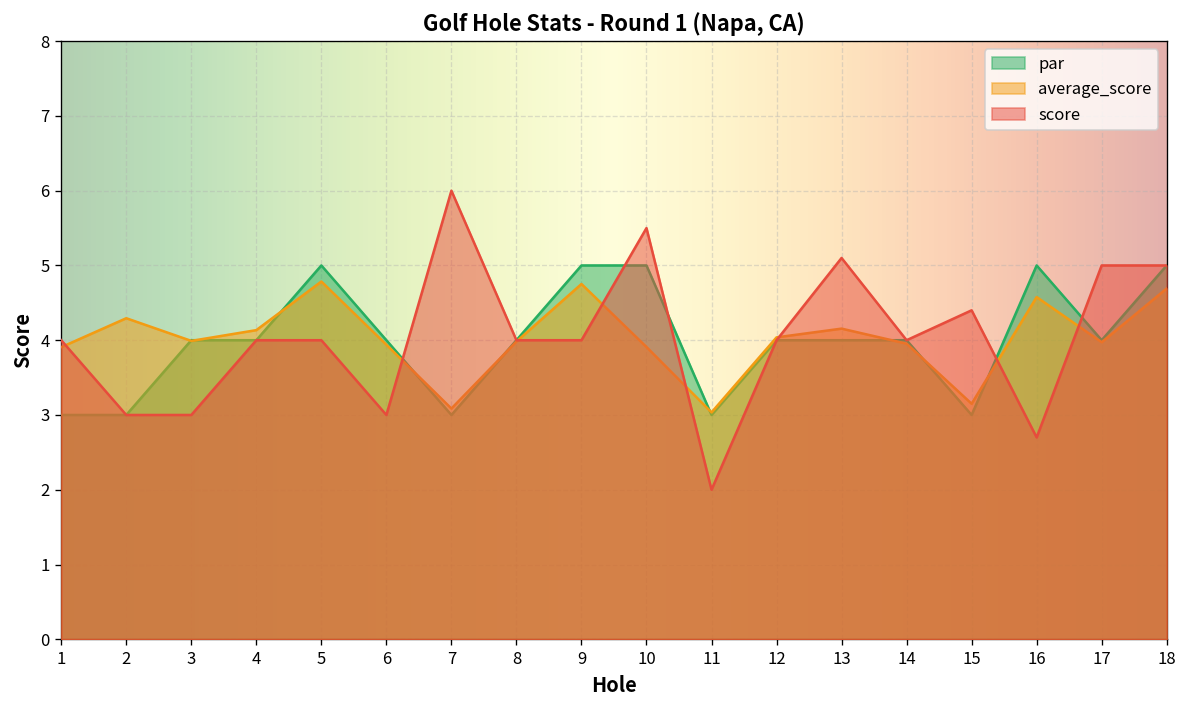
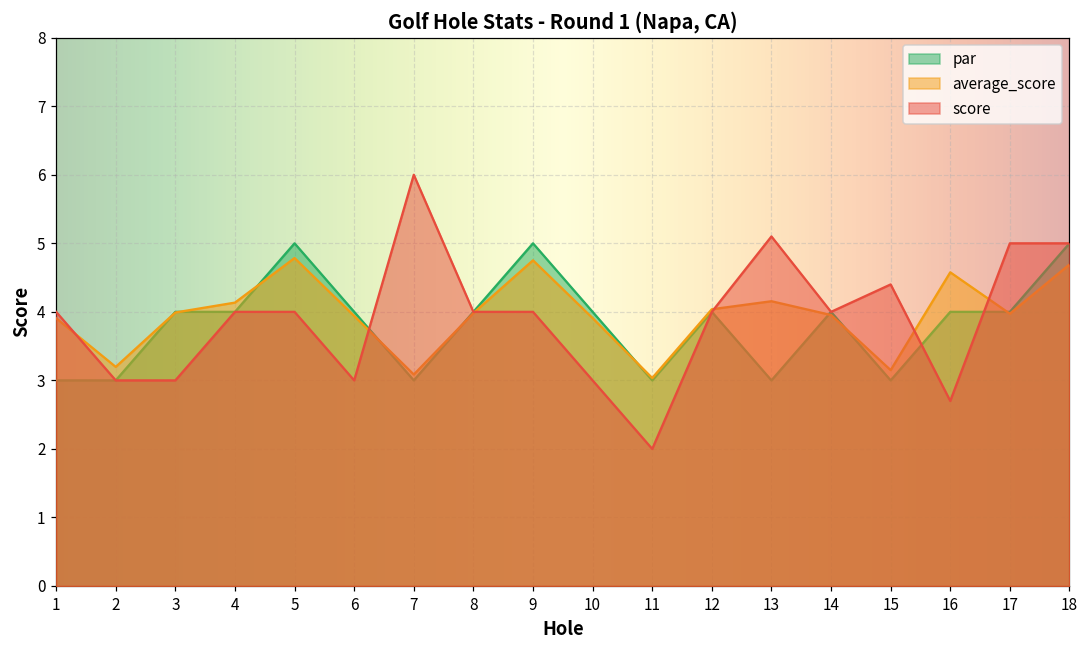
average_score, 2: 4.3 -> 3.2
par, 10: 5 -> 4
score, 10: 5.5 -> 3.0
par, 13: 4 -> 3
par, 16: 5 -> 4
